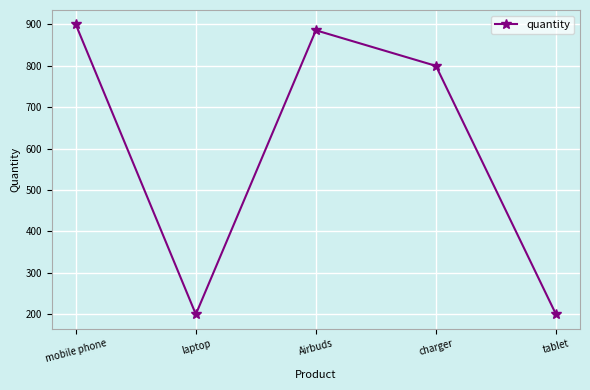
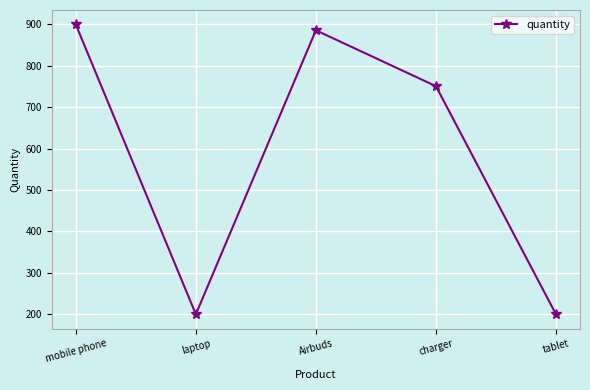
charger: 800 -> 750
